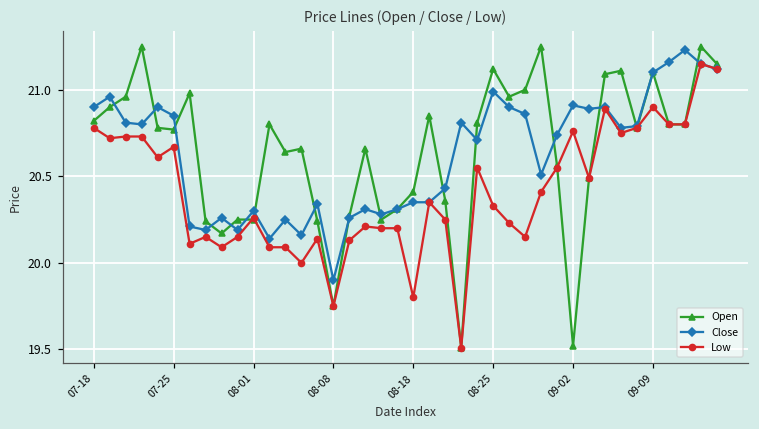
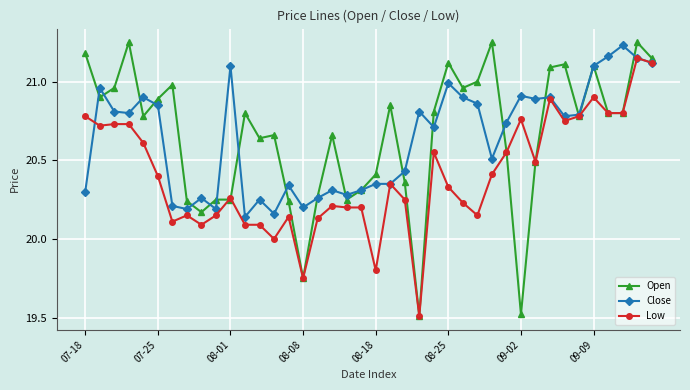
Open, 07-18: 20.82 -> 21.18
Close, 07-18: 20.9 -> 20.3
Open, 07-25: 20.77 -> 20.89
Low, 07-25: 20.67 -> 20.40
Close, 08-01: 20.3 -> 21.1
Close, 08-08: 19.9 -> 20.2
